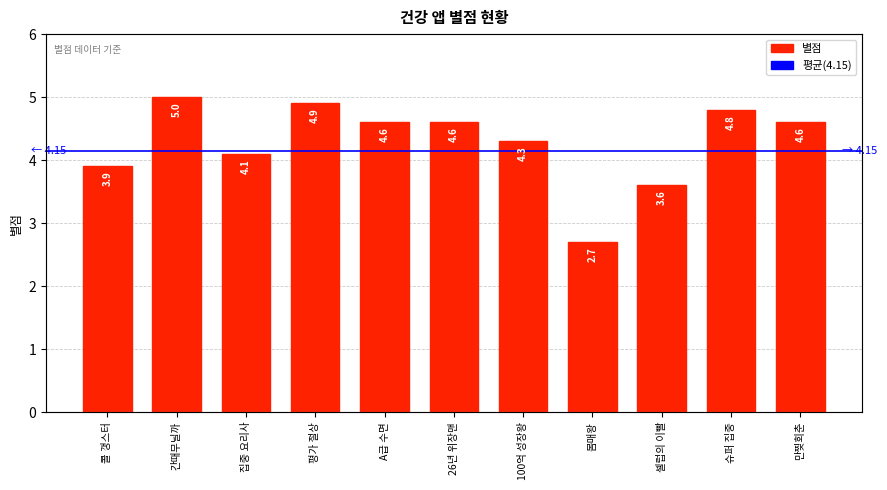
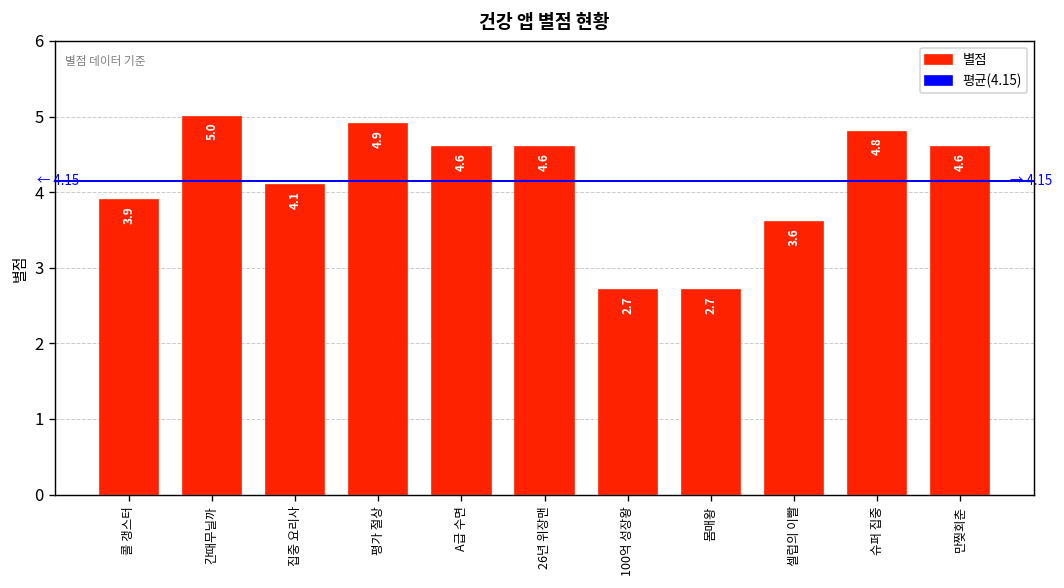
100억 성장왕: 4.3 -> 2.7
